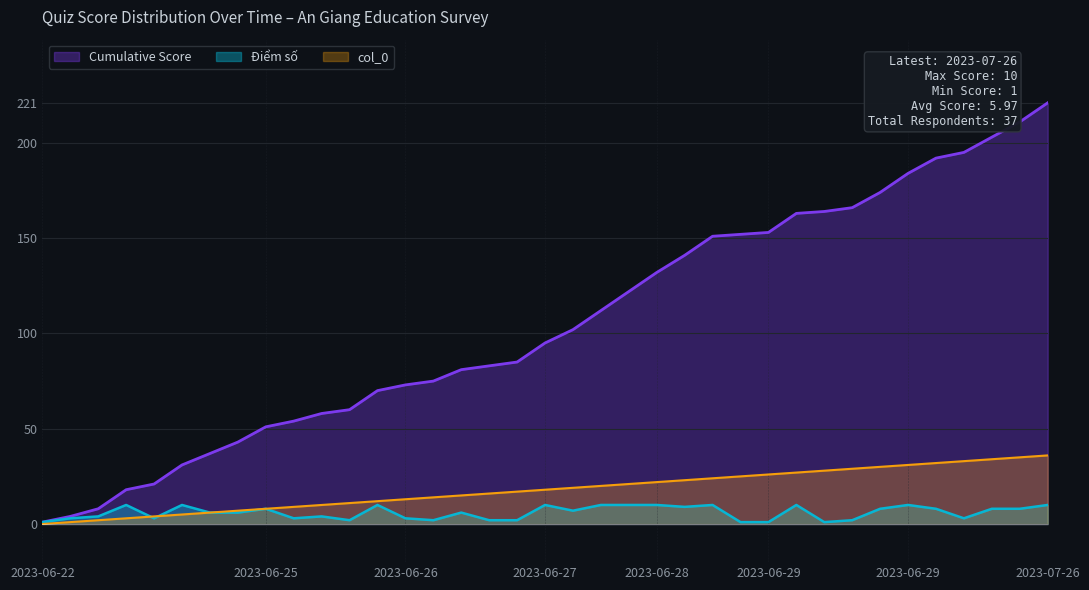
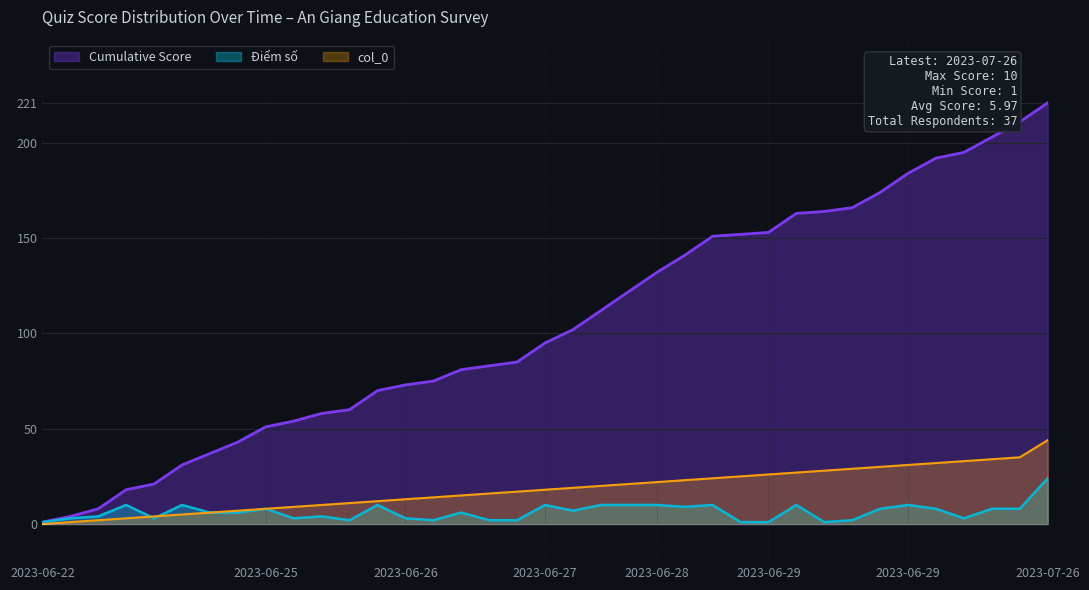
Điểm số, 2023-07-26: 10 -> 24
col_0, 2023-07-26: 36 -> 44
